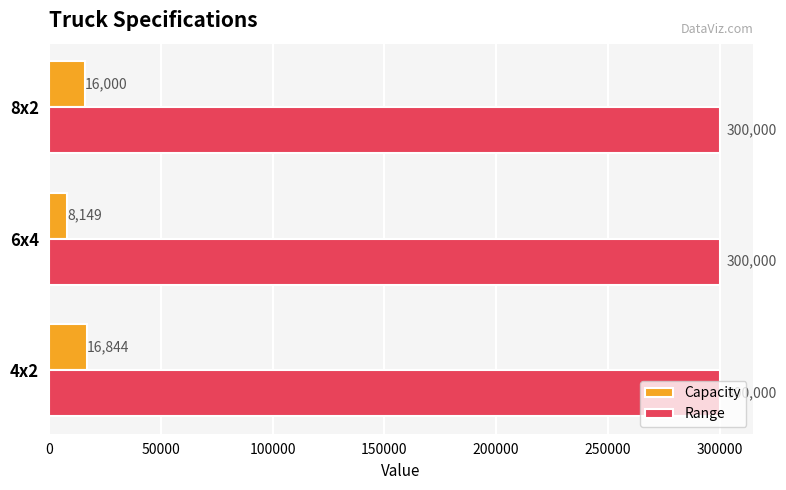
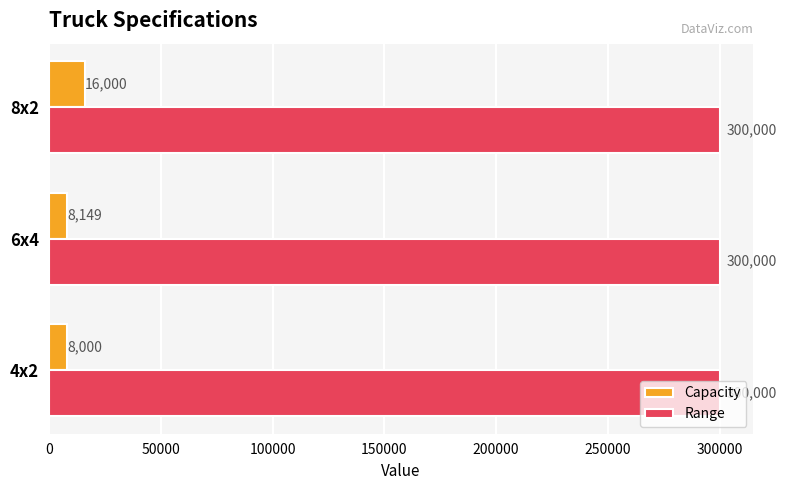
Capacity, 4x2: 16,844 -> 8,000
